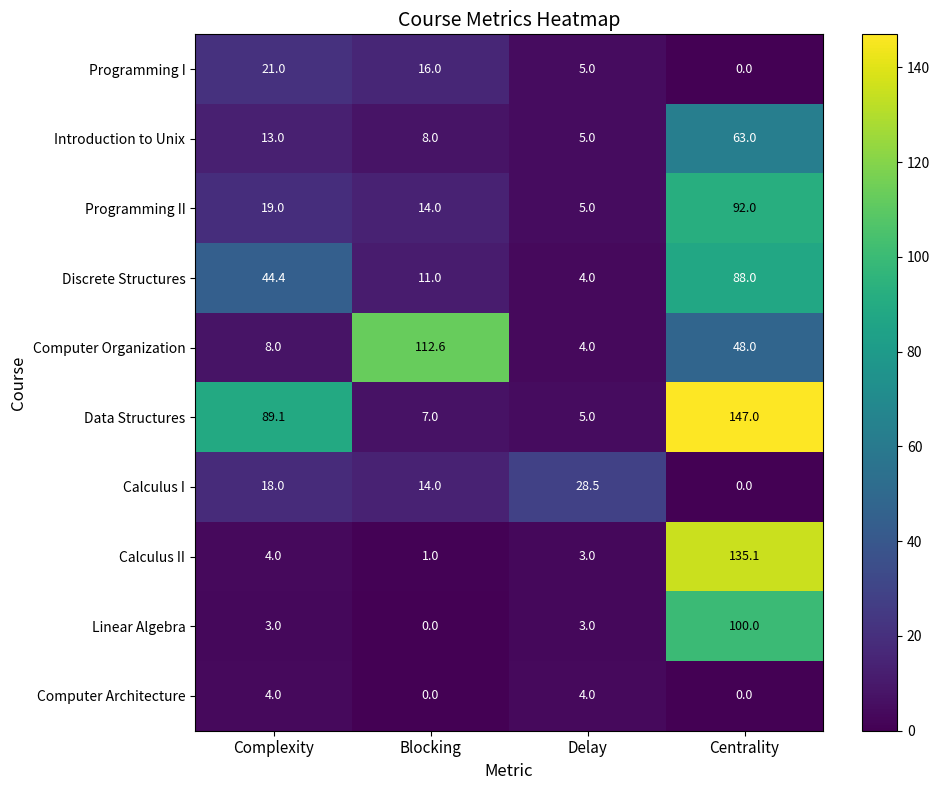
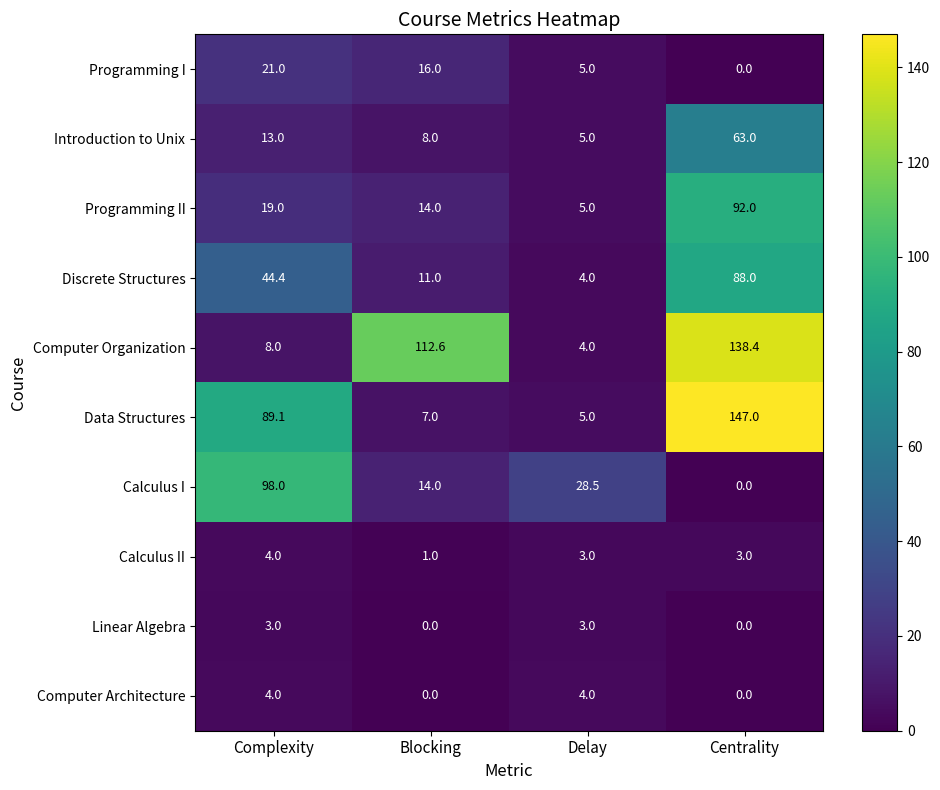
Computer Organization, Centrality: 48.0 -> 138.4
Calculus I, Complexity: 18.0 -> 98.0
Calculus II, Centrality: 135.1 -> 3.0
Linear Algebra, Centrality: 100.0 -> 0.0
